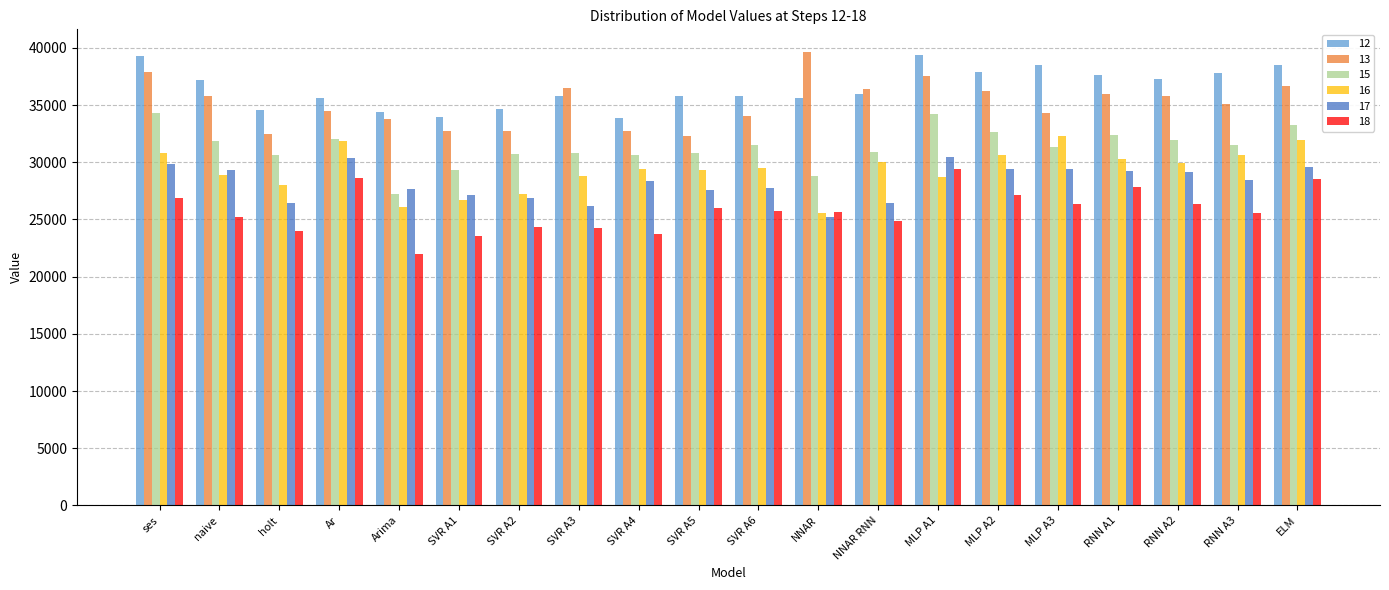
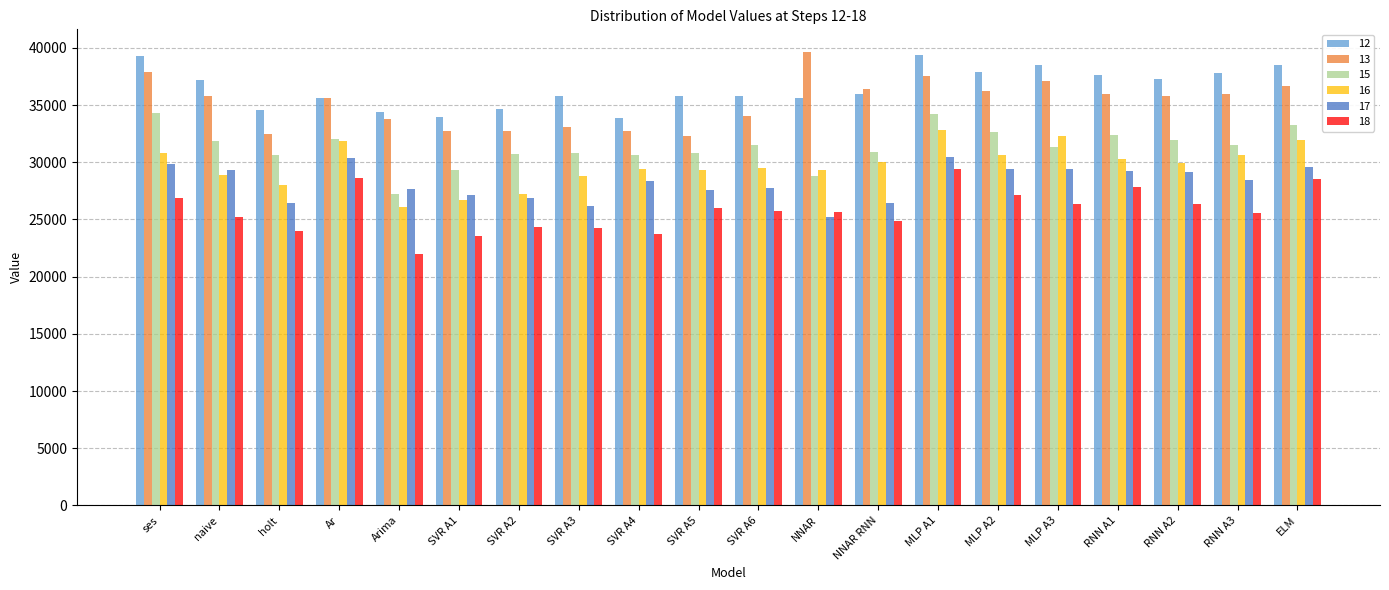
13, Ar: 34500 -> 35600
13, SVR A3: 36500 -> 33100
16, NNAR: 25500 -> 29300
16, MLP A1: 28700 -> 32800
13, MLP A3: 34300 -> 37100
13, RNN A3: 35100 -> 36000
